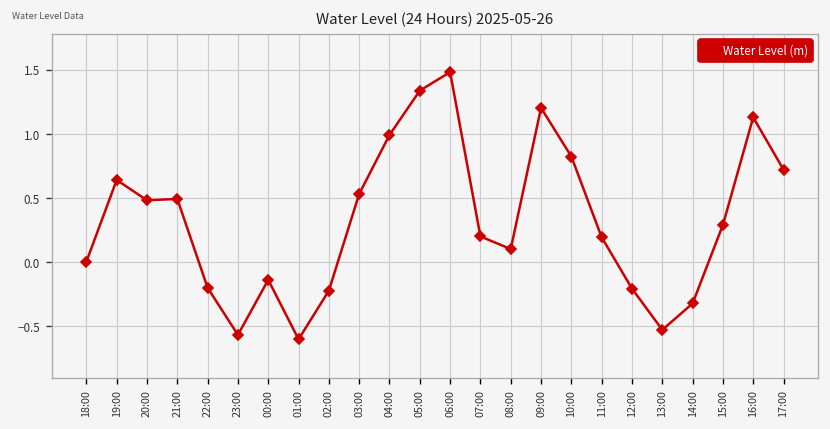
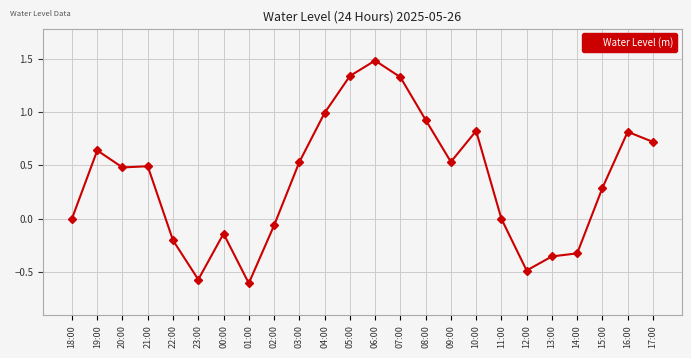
02:00: -0.22 -> -0.06
07:00: 0.20 -> 1.33
08:00: 0.10 -> 0.93
09:00: 1.20 -> 0.53
11:00: 0.19 -> 0.00
12:00: -0.21 -> -0.48
13:00: -0.53 -> -0.35
16:00: 1.13 -> 0.81
